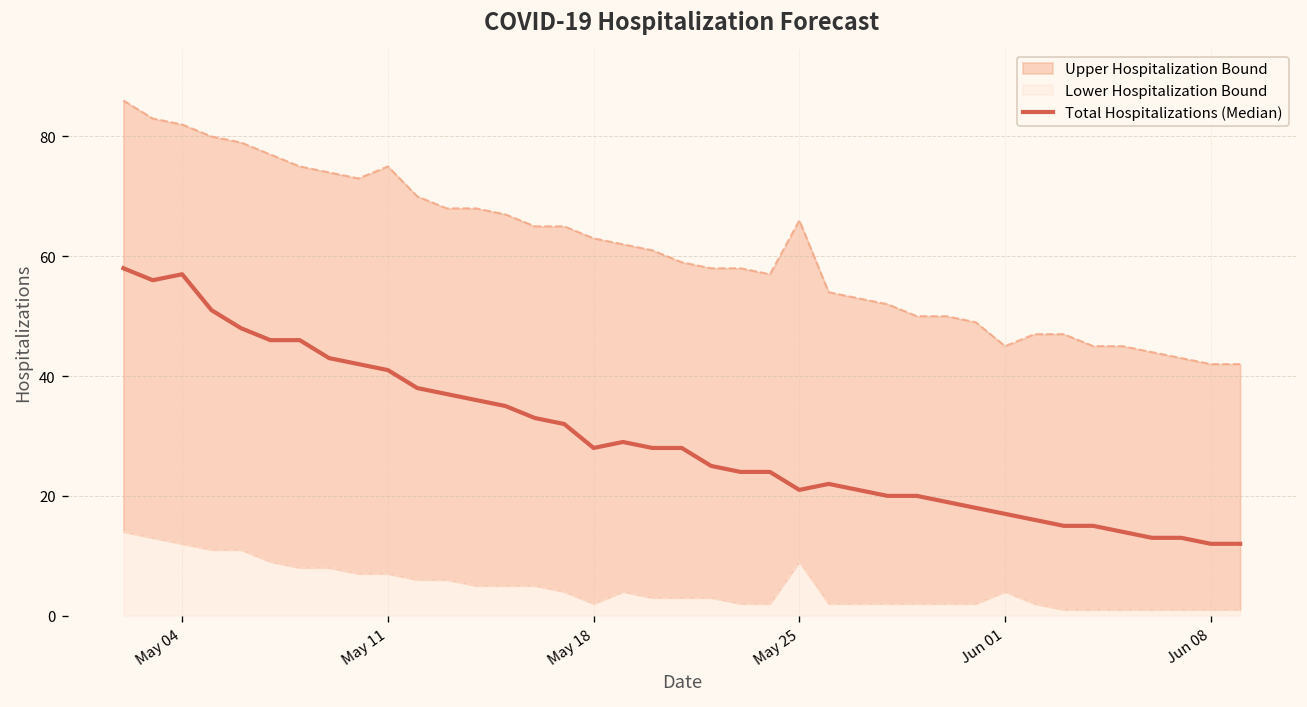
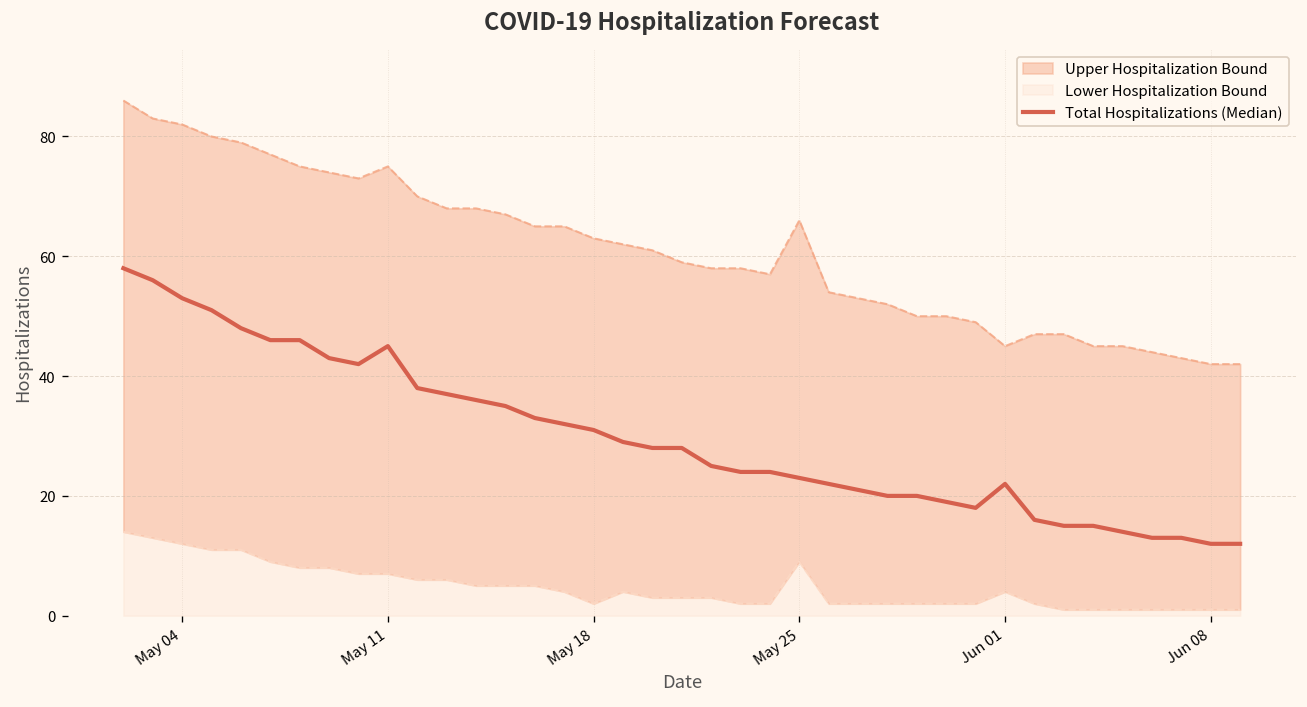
Total Hospitalizations (Median), May 04: 57 -> 53
Total Hospitalizations (Median), May 11: 41 -> 45
Total Hospitalizations (Median), May 18: 28 -> 31
Total Hospitalizations (Median), May 25: 21 -> 23
Total Hospitalizations (Median), Jun 01: 17 -> 22
